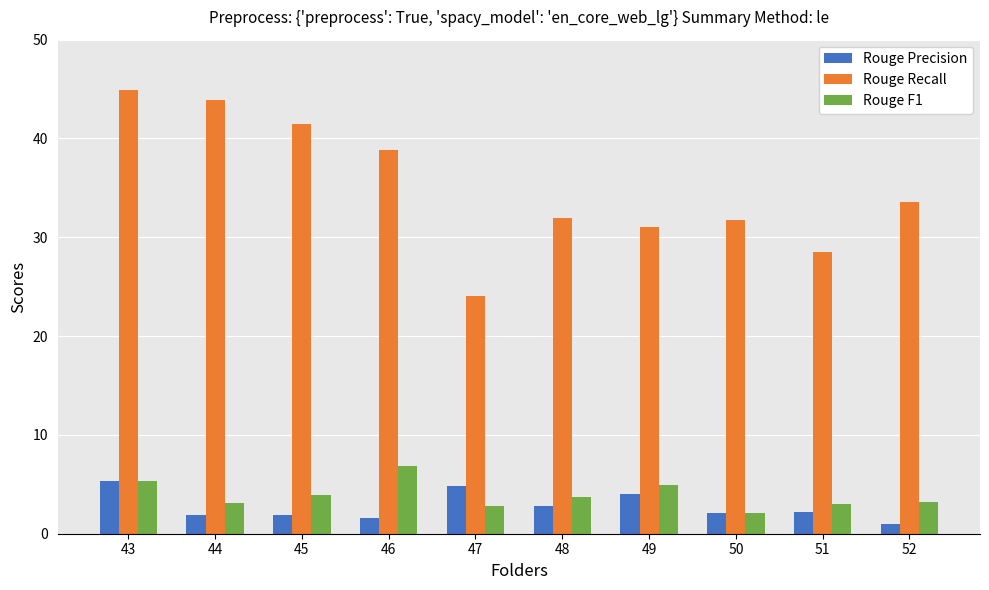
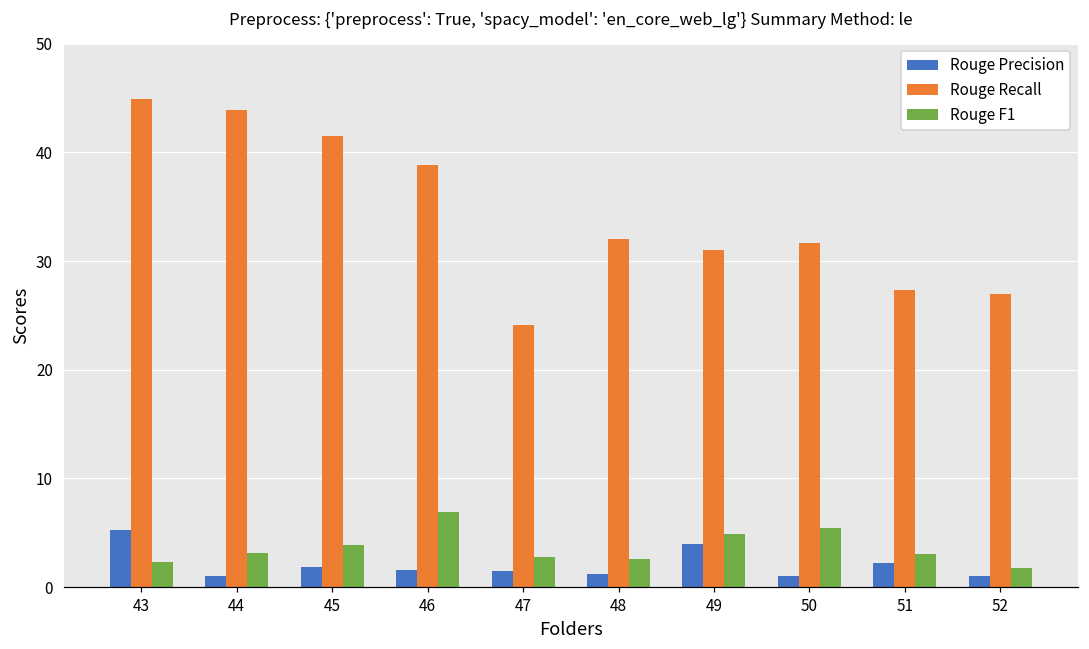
Rouge F1, 43: 5 -> 2
Rouge Precision, 44: 2 -> 1
Rouge Precision, 47: 5 -> 1
Rouge Precision, 48: 3 -> 1
Rouge F1, 48: 4 -> 3
Rouge Precision, 50: 2 -> 1
Rouge F1, 50: 2 -> 5
Rouge Recall, 51: 29 -> 27
Rouge Recall, 52: 34 -> 27
Rouge F1, 52: 3 -> 2
